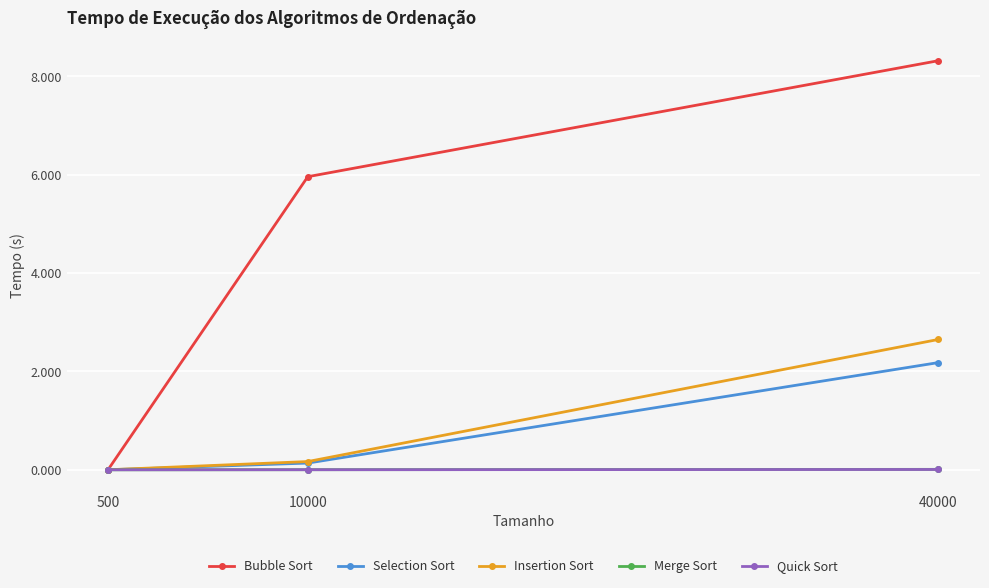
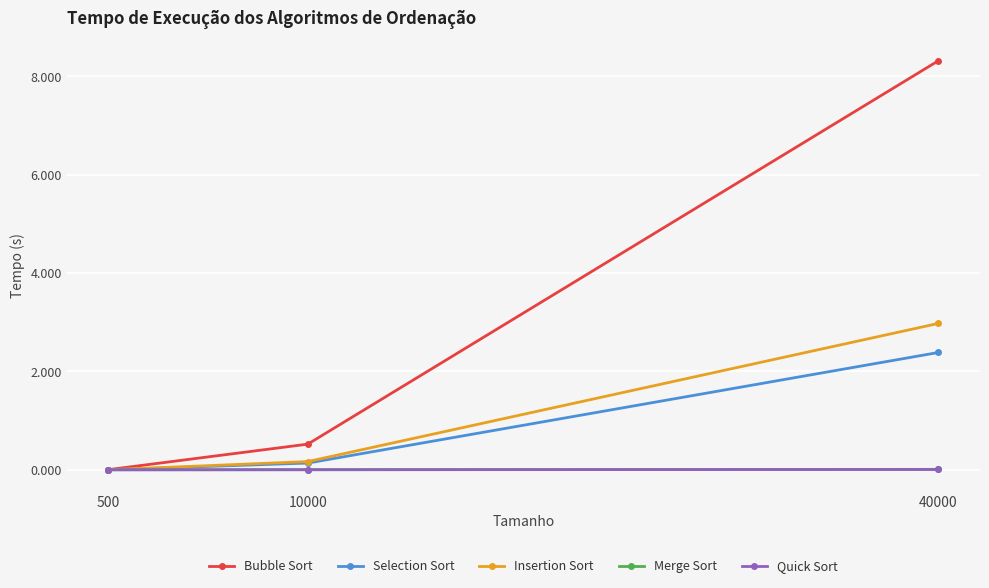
Bubble Sort, 10000: 6.0 -> 0.5
Selection Sort, 40000: 2.2 -> 2.4
Insertion Sort, 40000: 2.7 -> 3.0
